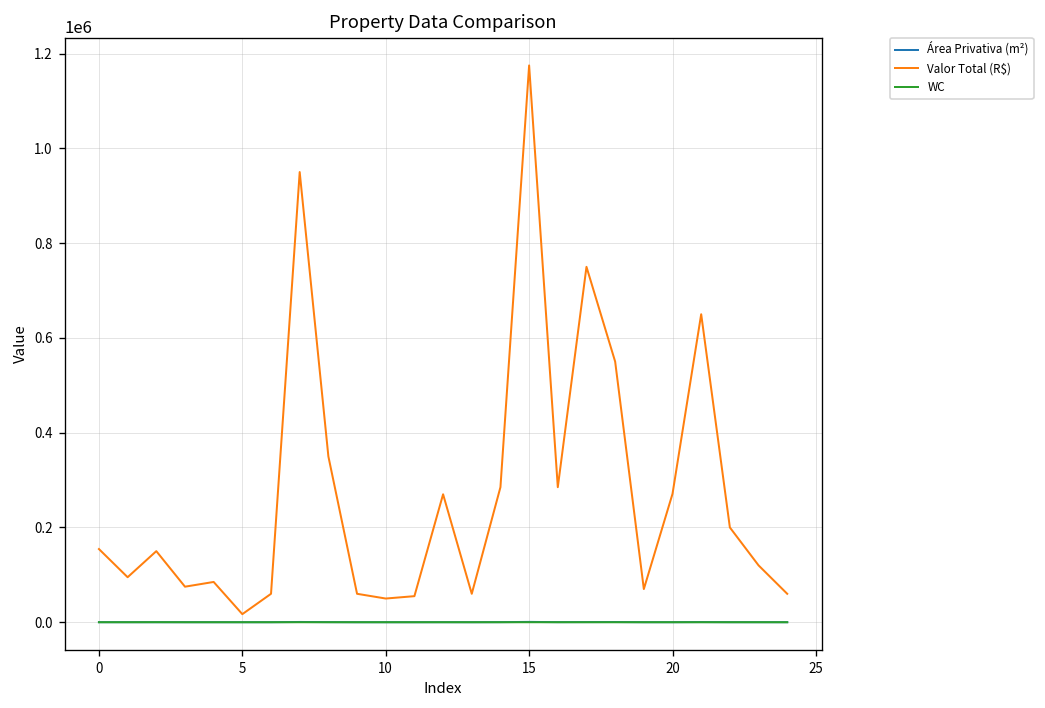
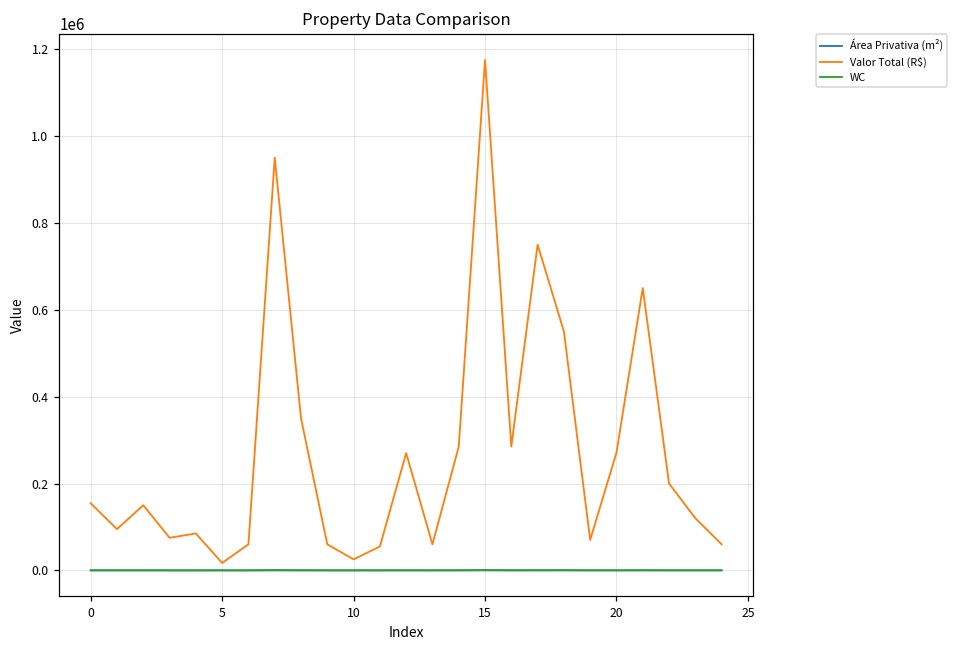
Valor Total (R$), 10: 50000 -> 30000
